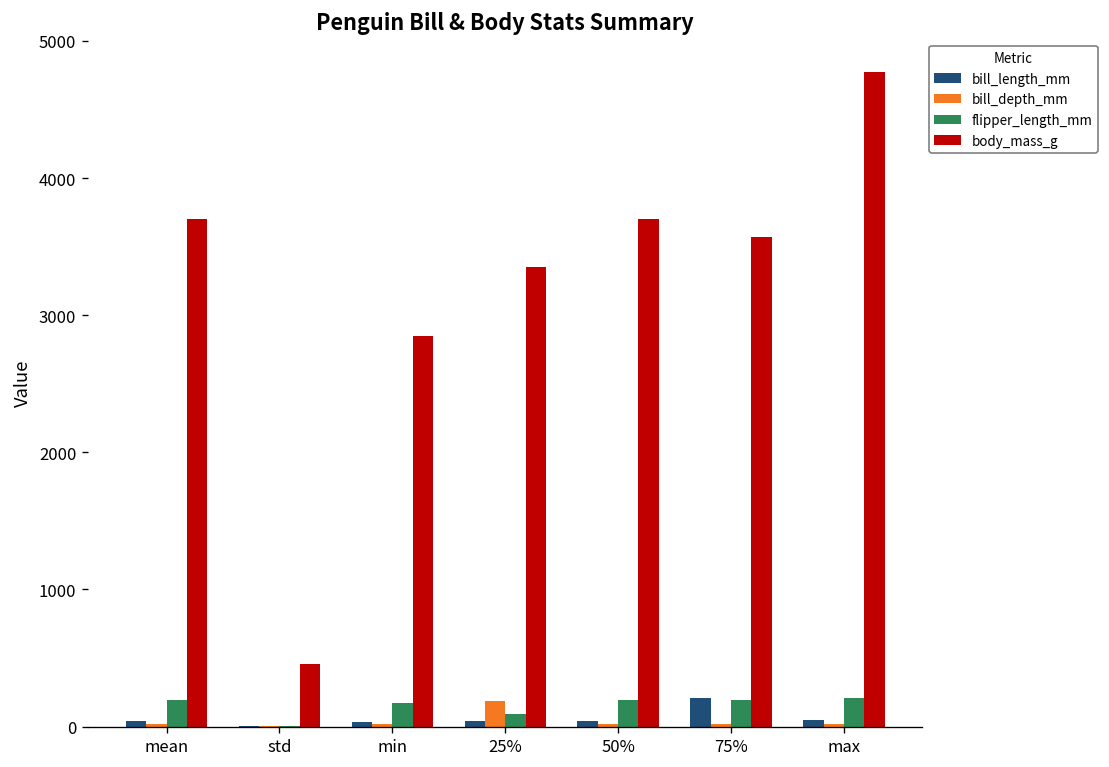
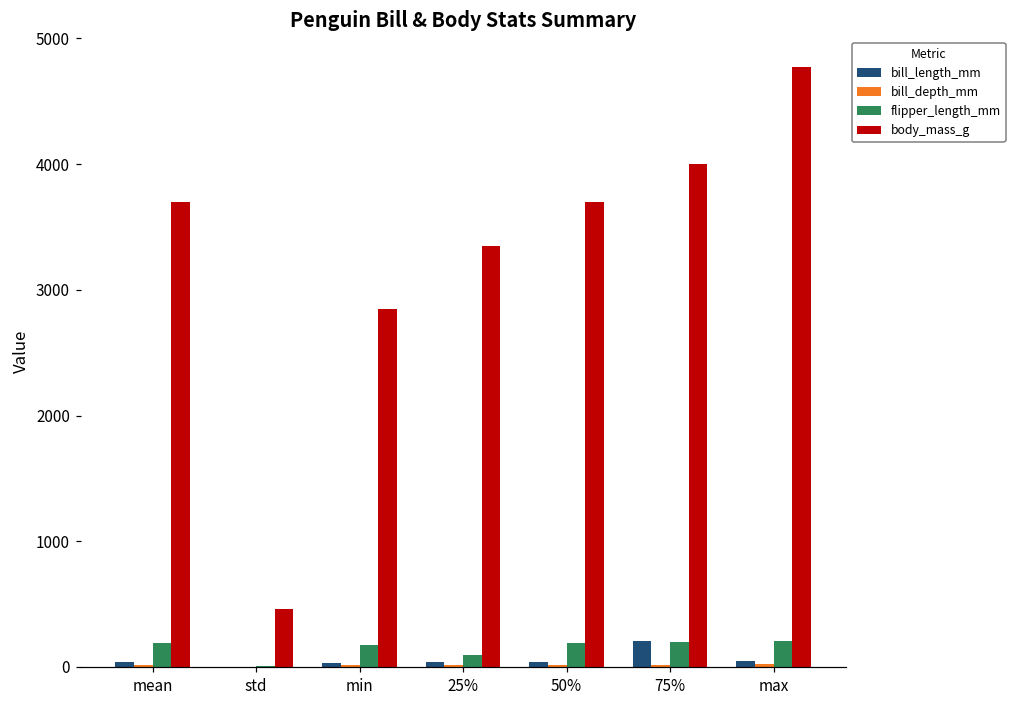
bill_depth_mm, 25%: 180 -> 20
body_mass_g, 75%: 3570 -> 4000
